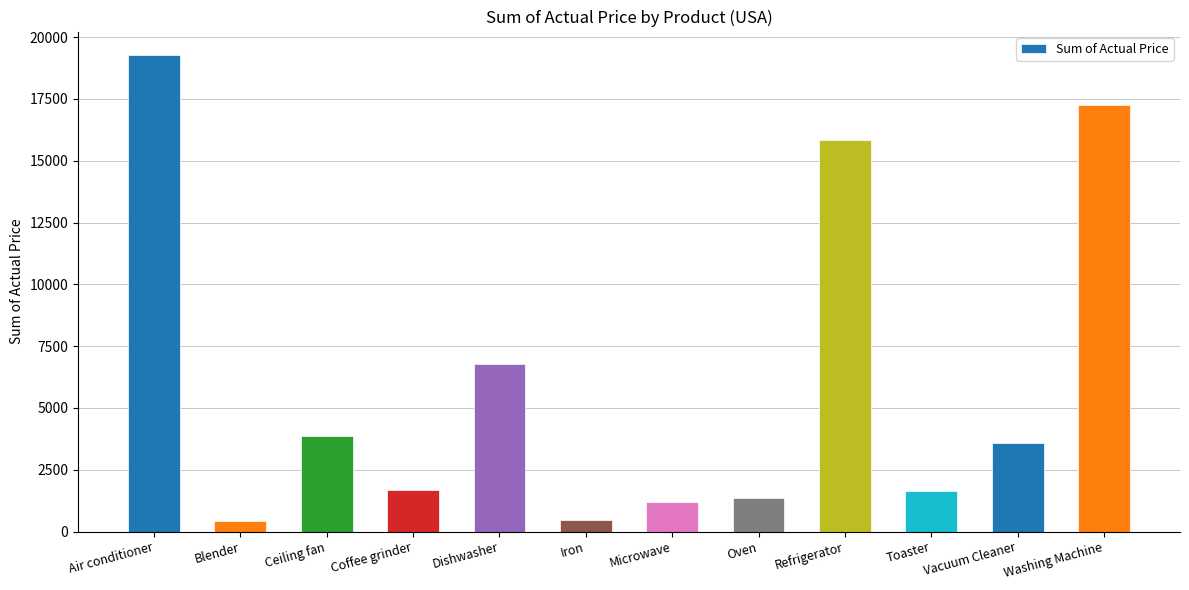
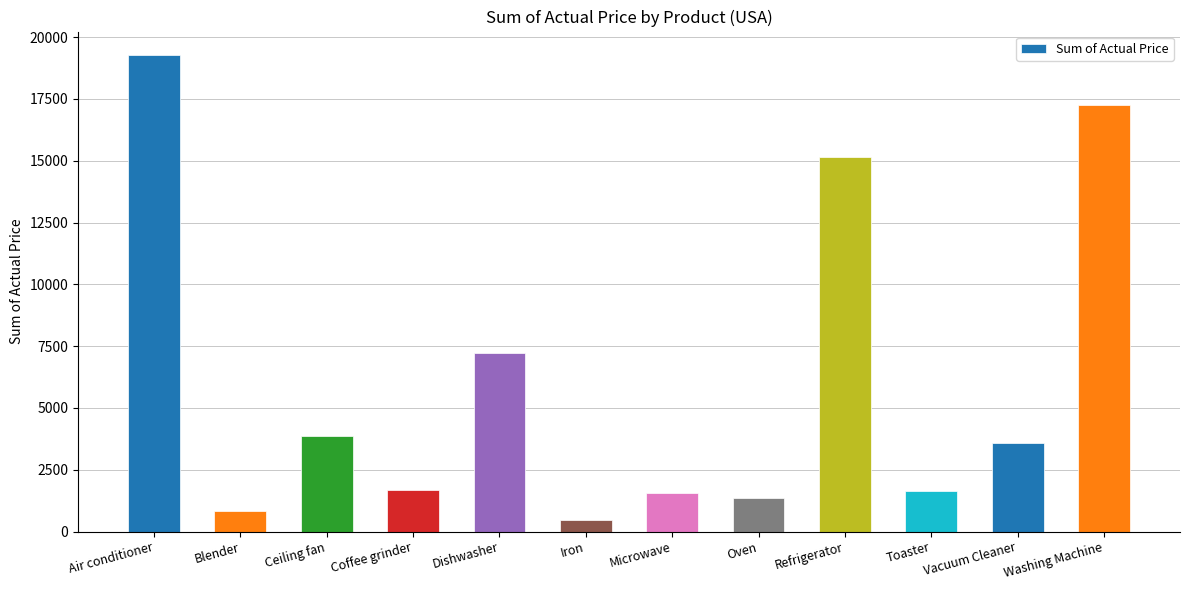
Blender: 400 -> 800
Dishwasher: 6800 -> 7200
Microwave: 1200 -> 1600
Refrigerator: 15900 -> 15100
